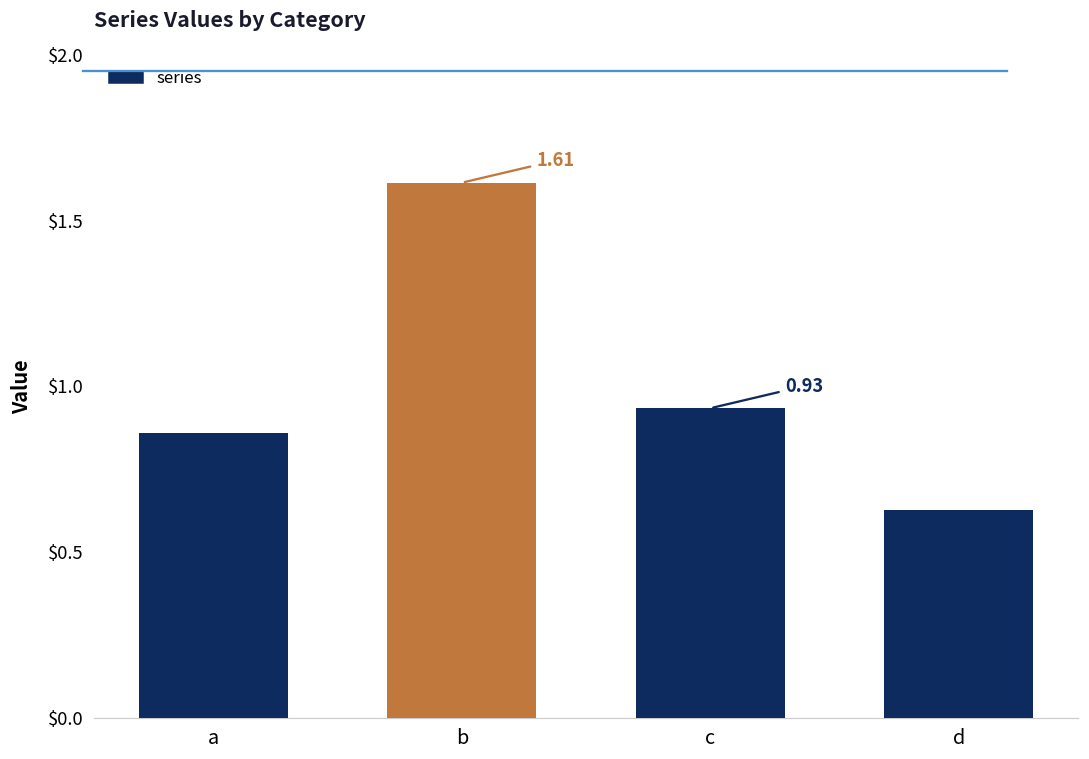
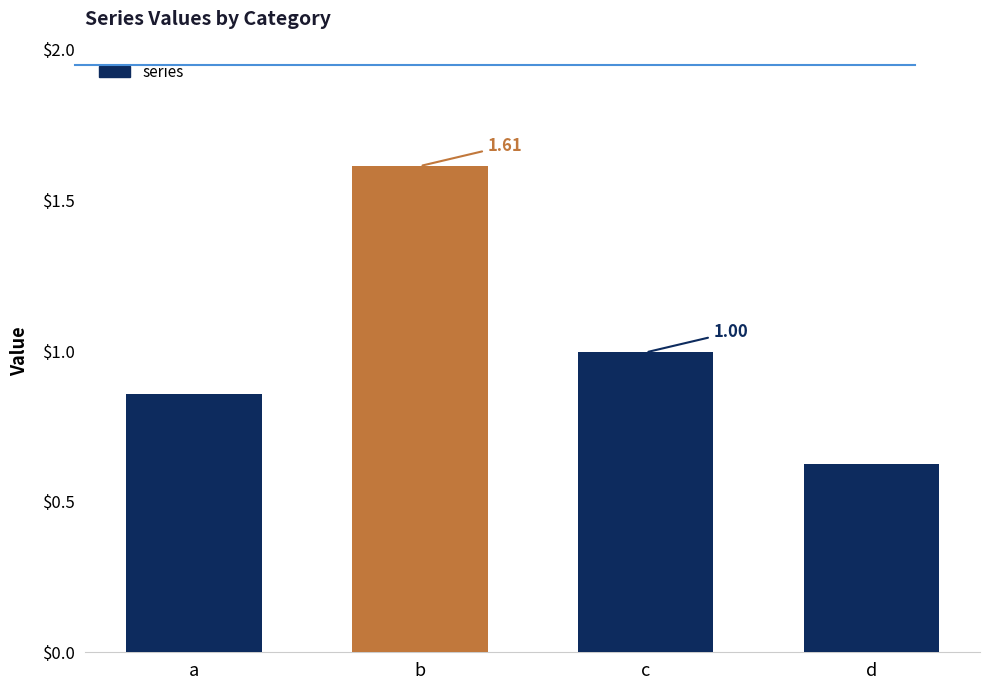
c: 0.93 -> 1.00
